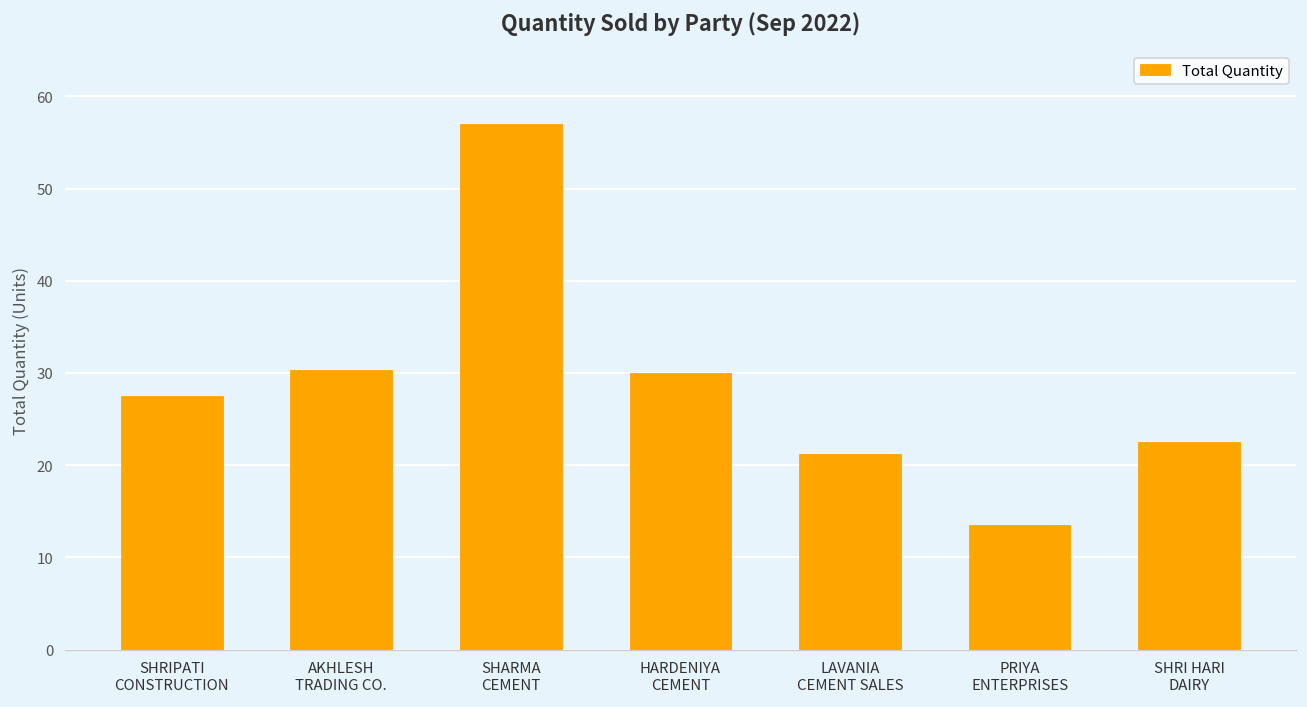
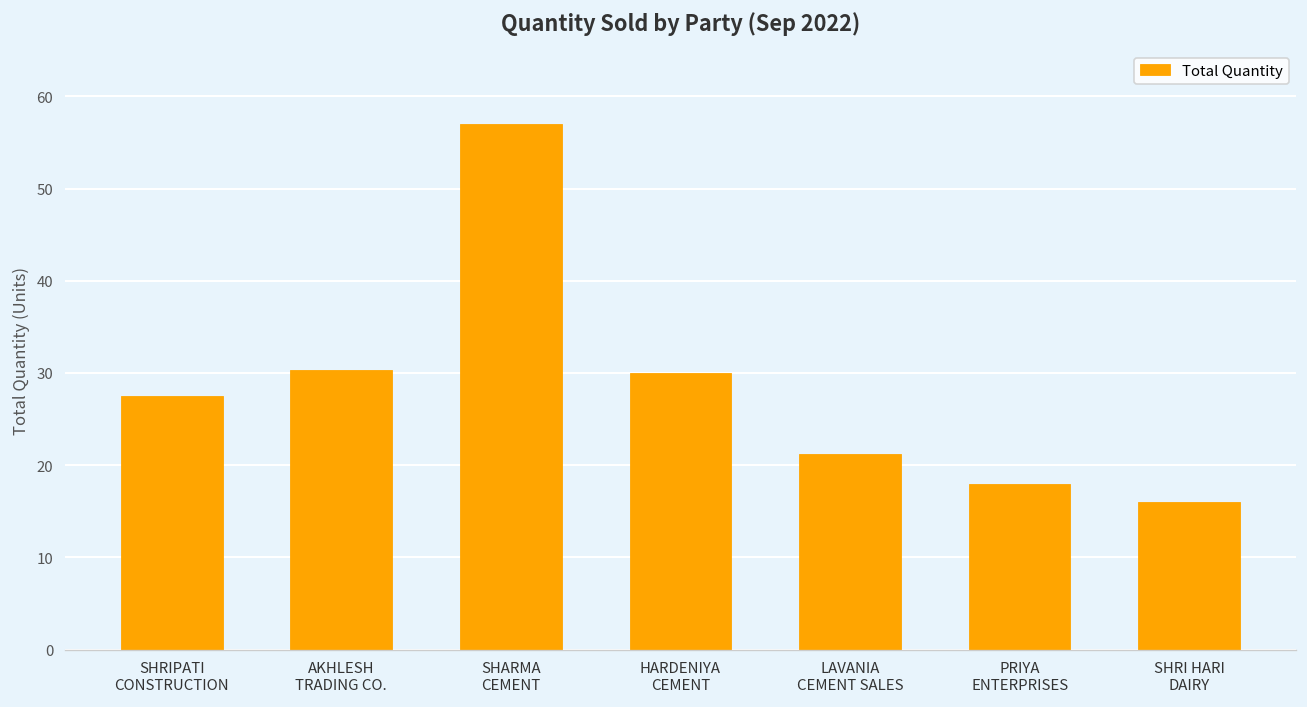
PRIYA ENTERPRISES: 14 -> 18
SHRI HARI DAIRY: 23 -> 16
